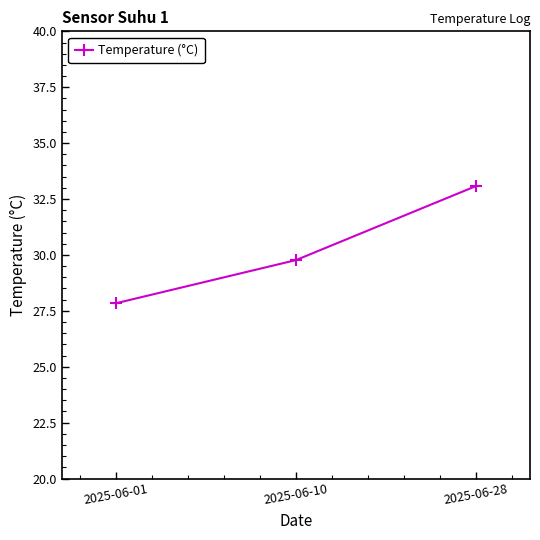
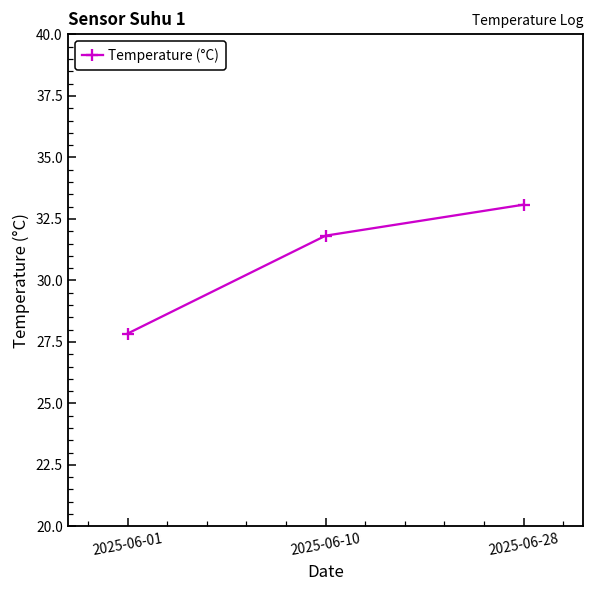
2025-06-10: 29.8 -> 31.8
